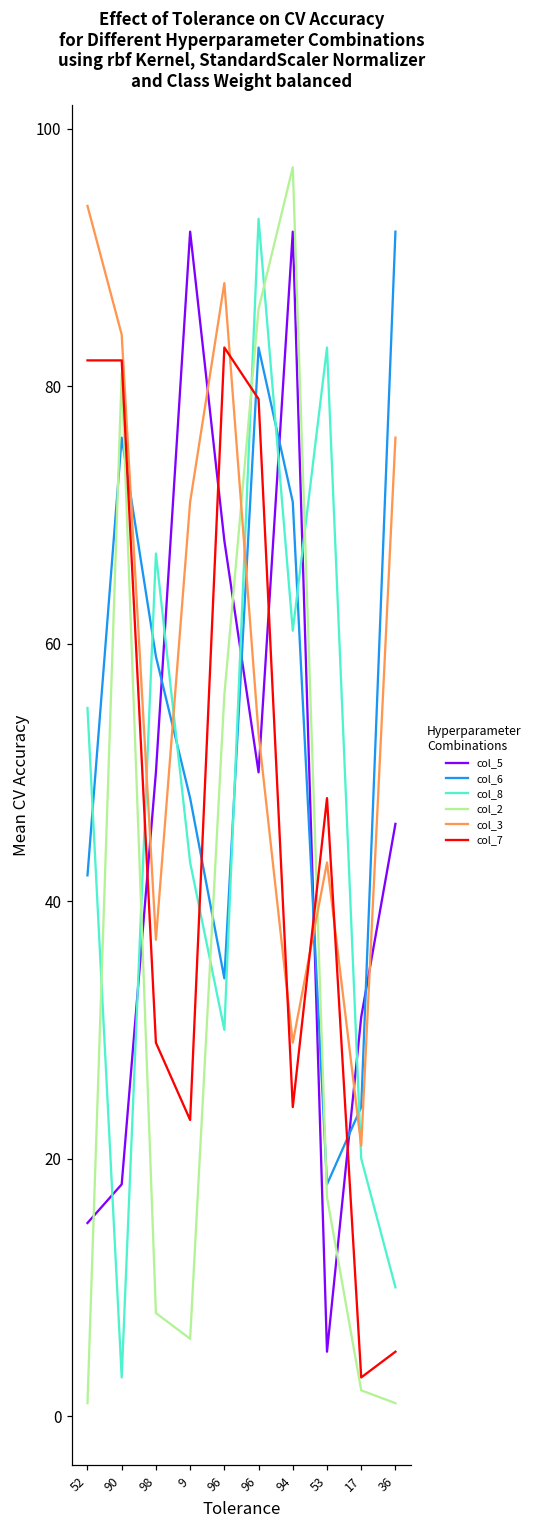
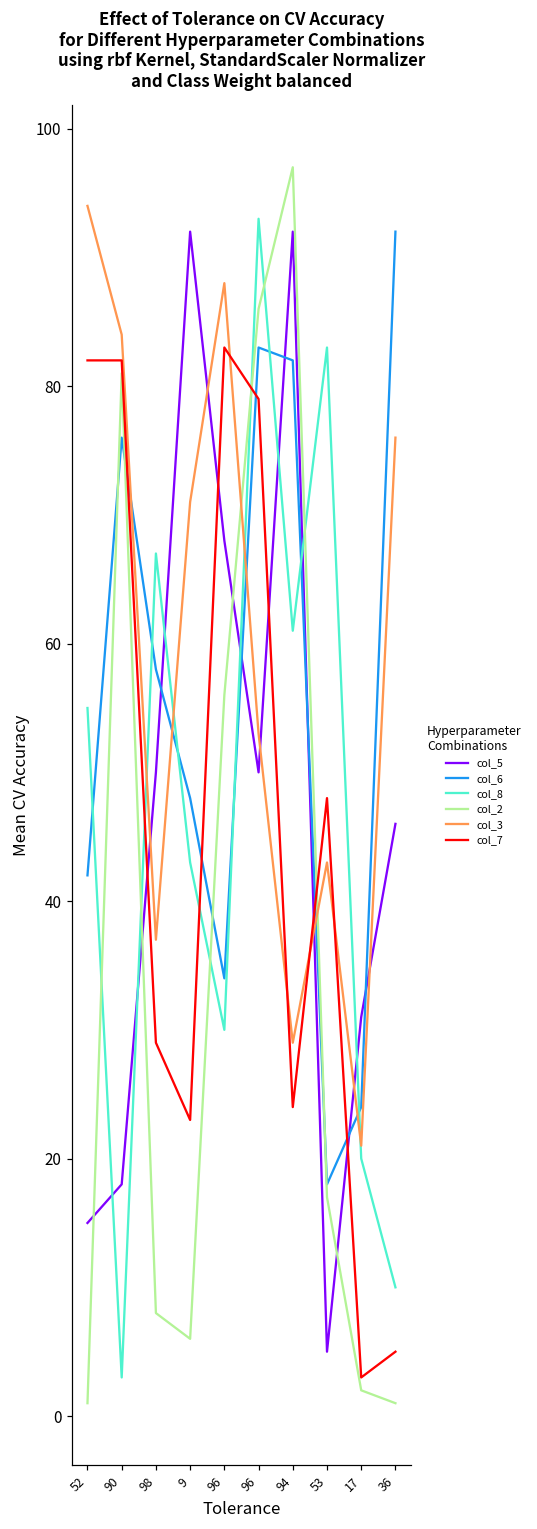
col_6, 98: 59 -> 58
col_6, 94: 71 -> 82
